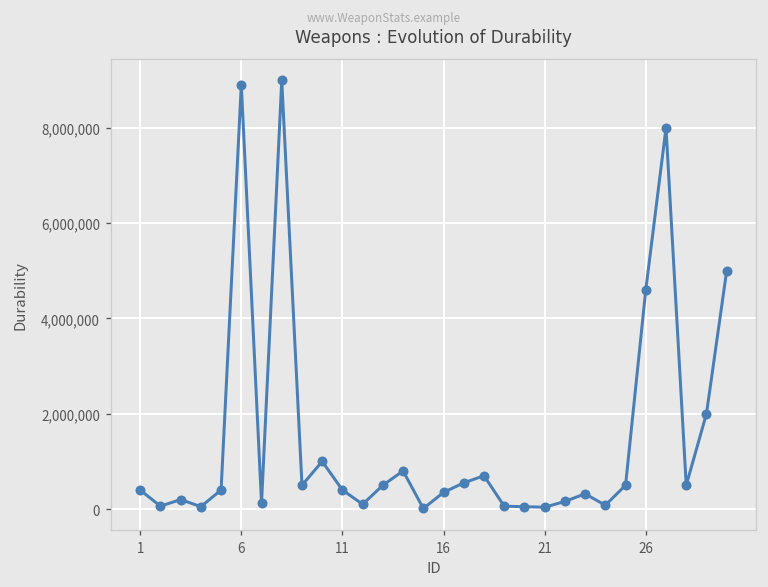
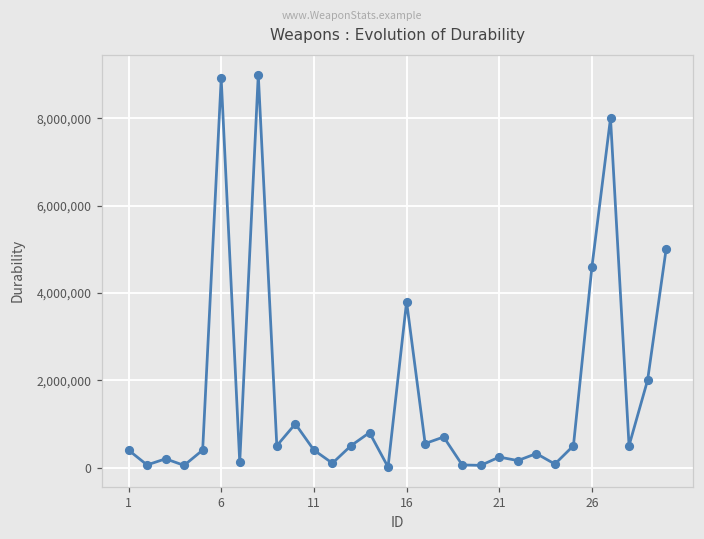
16: 400,000 -> 3,800,000
21: 0 -> 200,000
